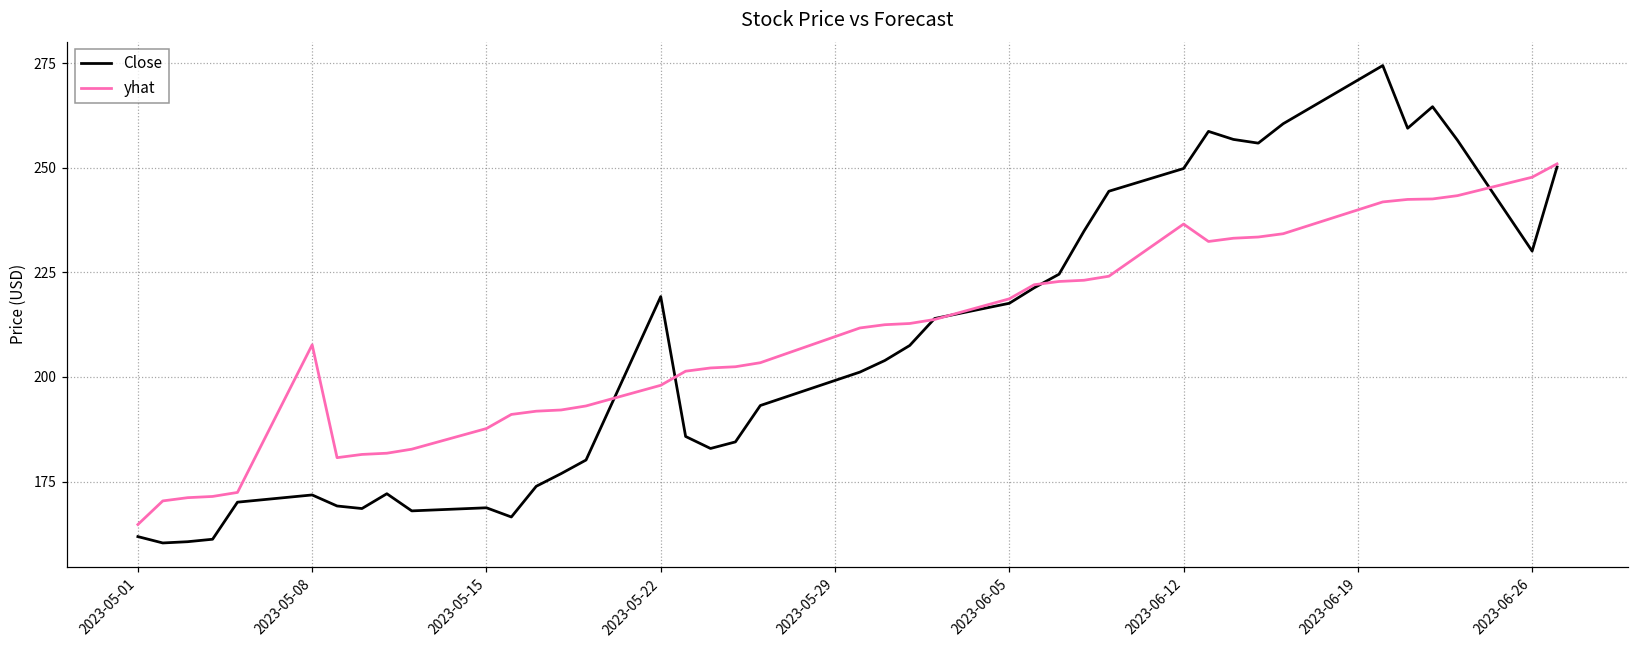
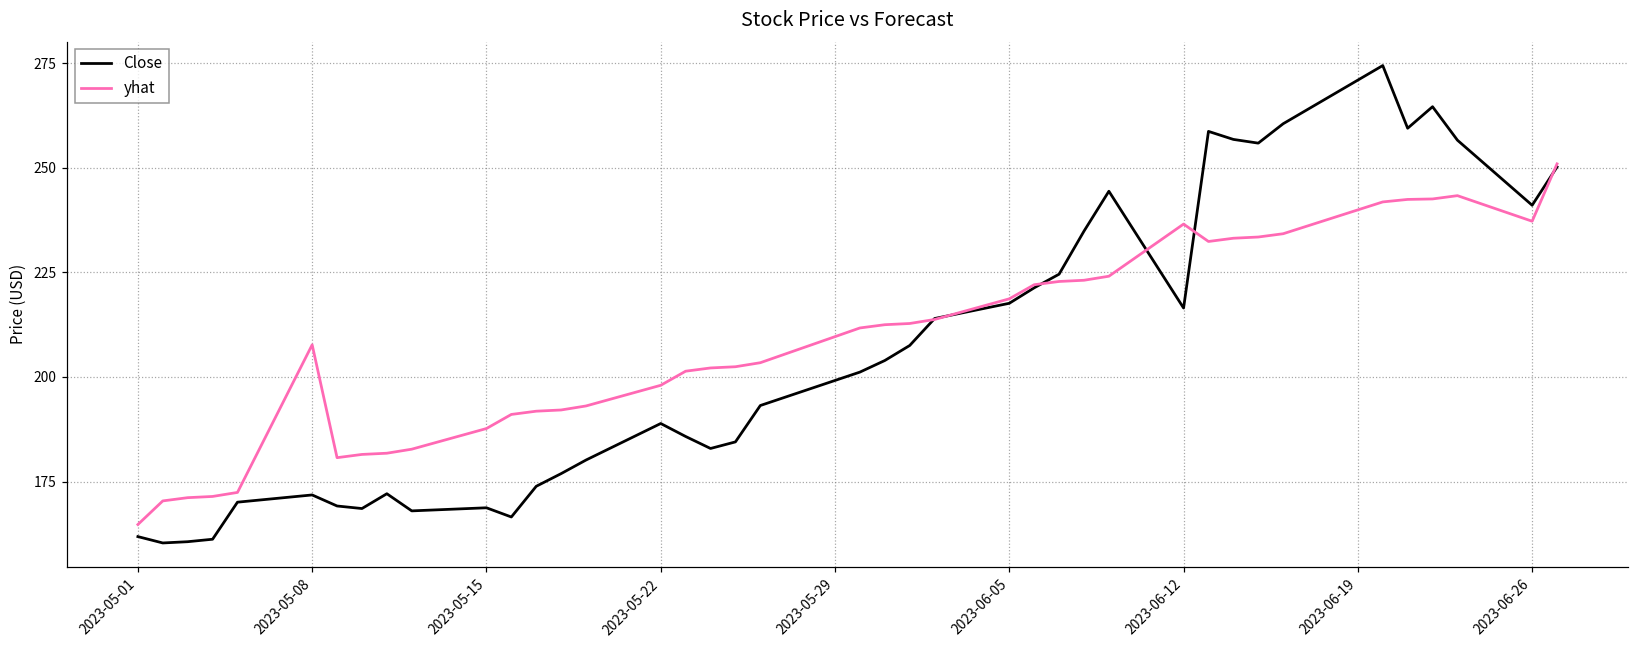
Close, 2023-05-22: 219 -> 189
Close, 2023-06-12: 250 -> 216
Close, 2023-06-26: 230 -> 241
yhat, 2023-06-26: 248 -> 237
